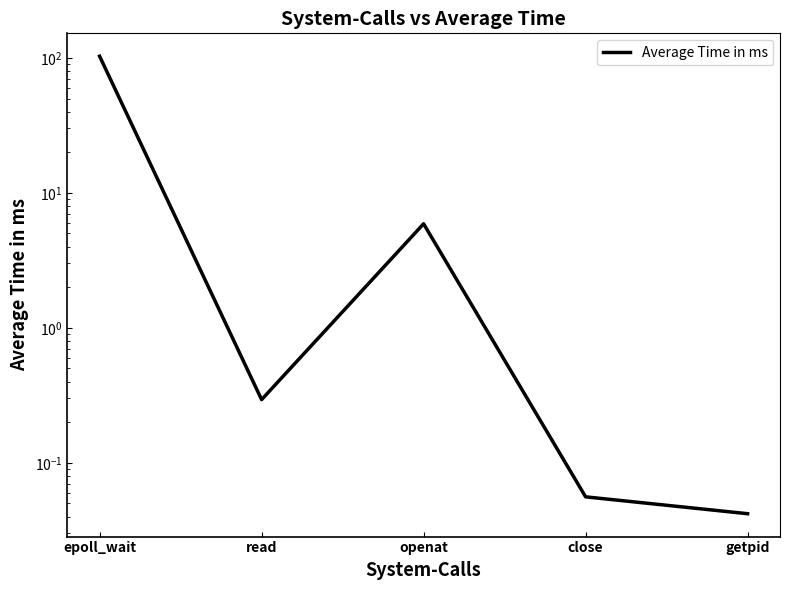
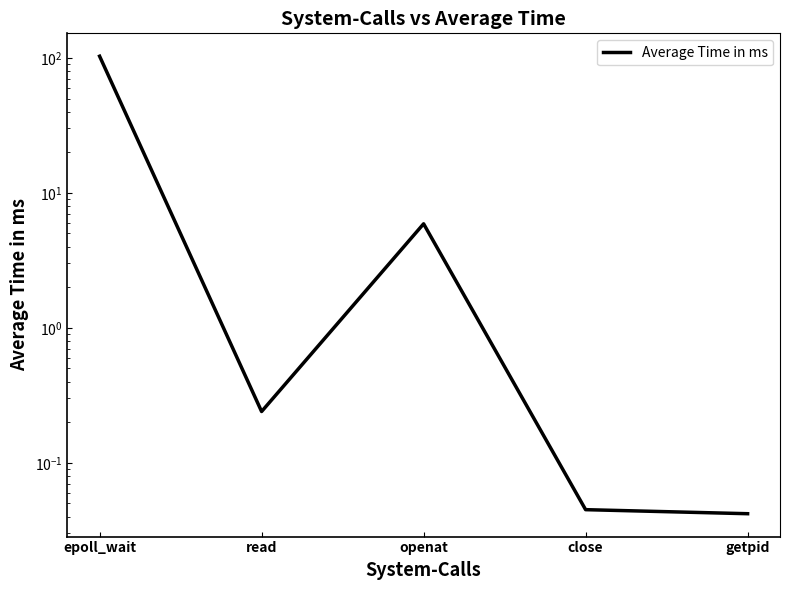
read: 0.29 -> 0.24
close: 0.056 -> 0.045
